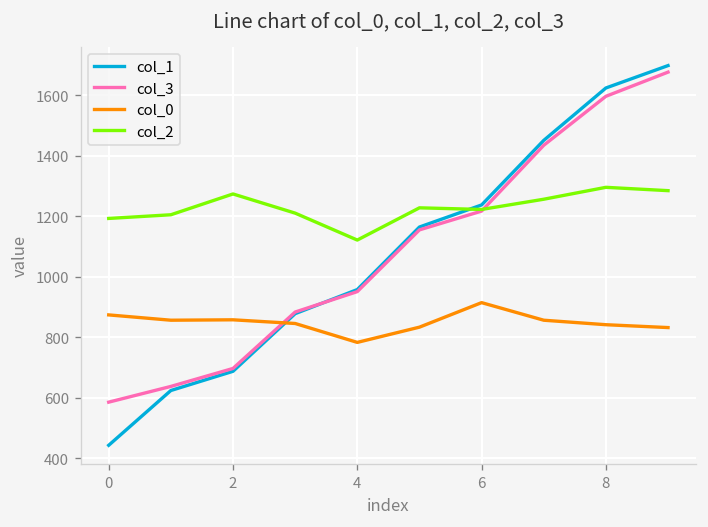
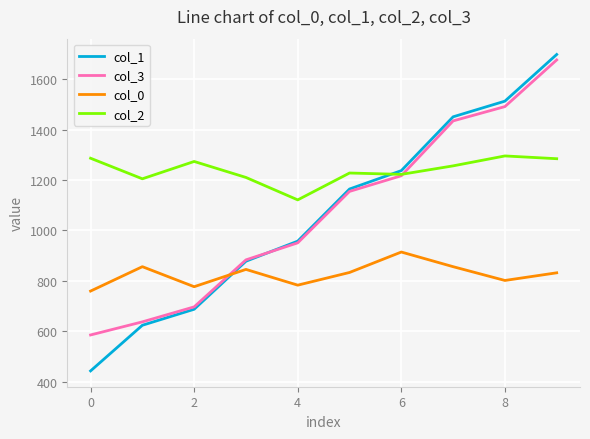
col_0, 0: 870 -> 760
col_2, 0: 1190 -> 1290
col_0, 2: 860 -> 780
col_1, 8: 1620 -> 1510
col_3, 8: 1600 -> 1490
col_0, 8: 840 -> 800
